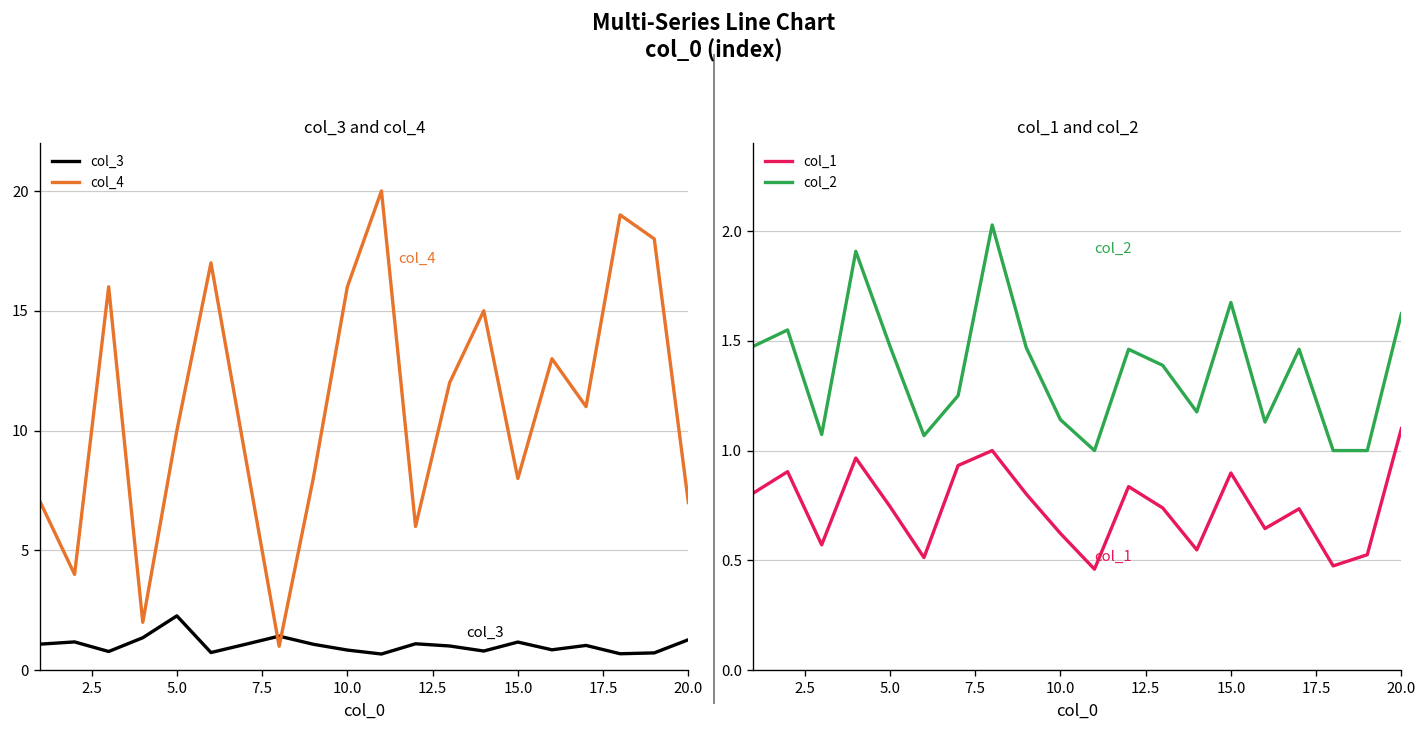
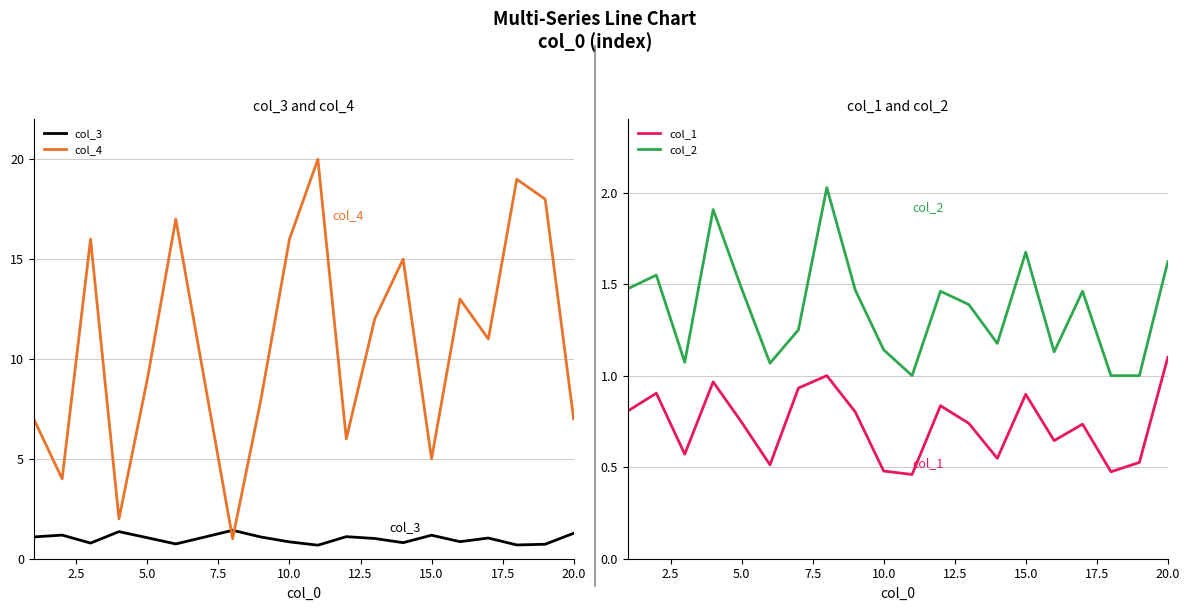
col_3 and col_4, col_3, 5.0: 2.3 -> 1.1
col_3 and col_4, col_4, 5.0: 10 -> 9
col_3 and col_4, col_4, 15.0: 8 -> 5
col_1 and col_2, col_1, 10.0: 0.62 -> 0.48
